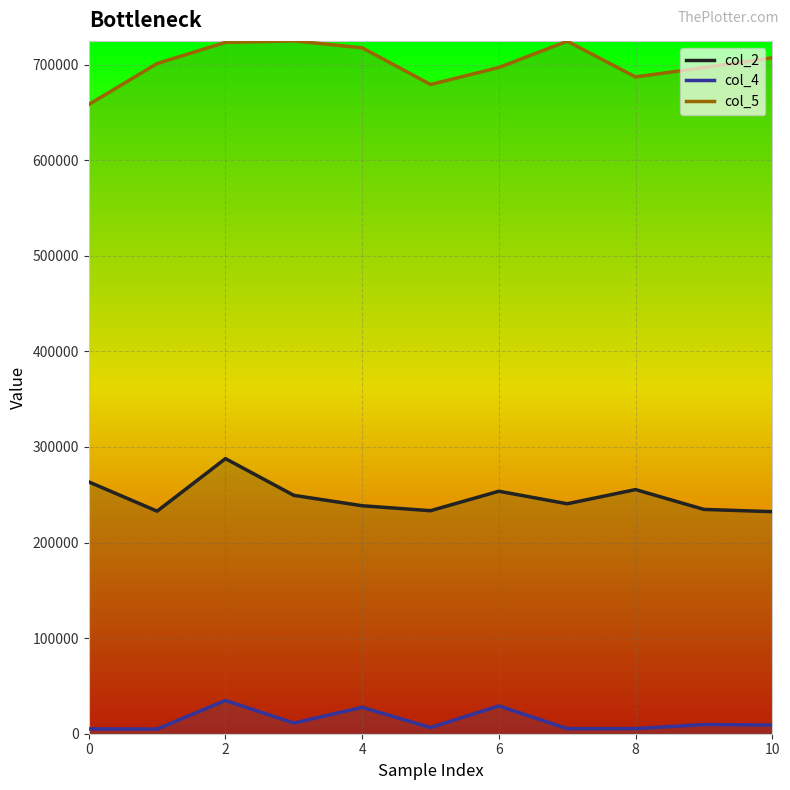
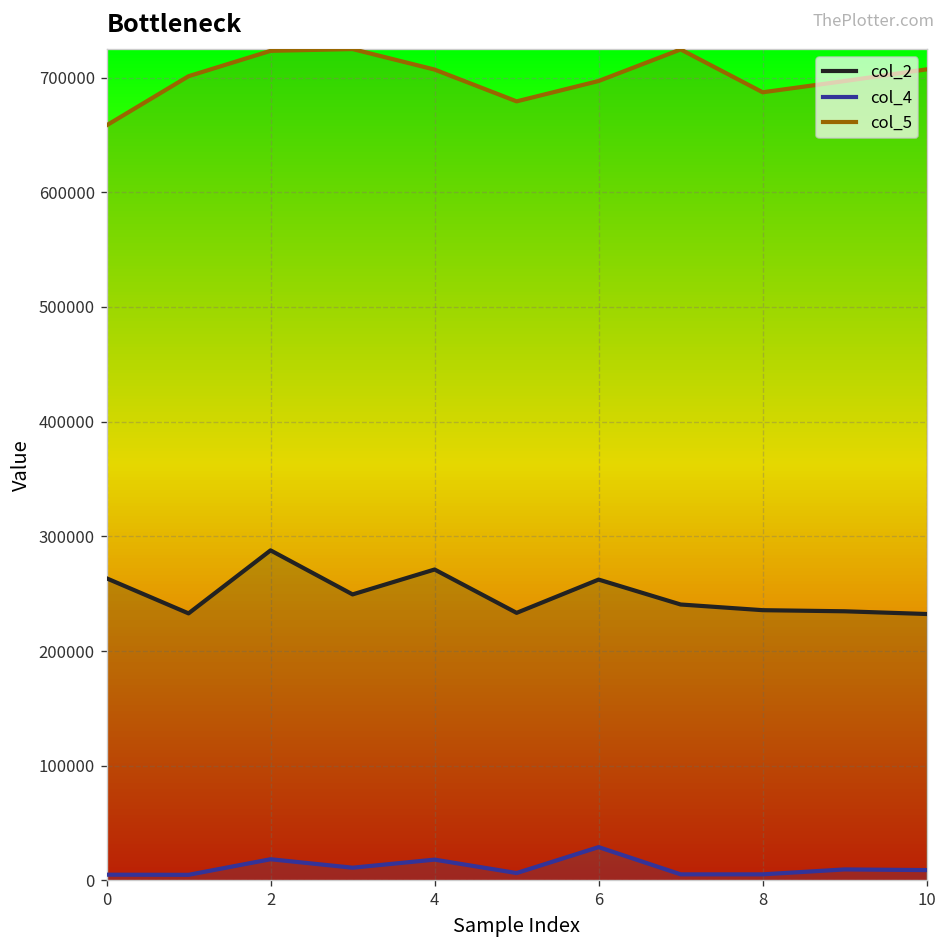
col_4, 2: 30000 -> 20000
col_2, 4: 240000 -> 270000
col_4, 4: 30000 -> 20000
col_5, 4: 720000 -> 710000
col_2, 6: 250000 -> 260000
col_2, 8: 260000 -> 240000
